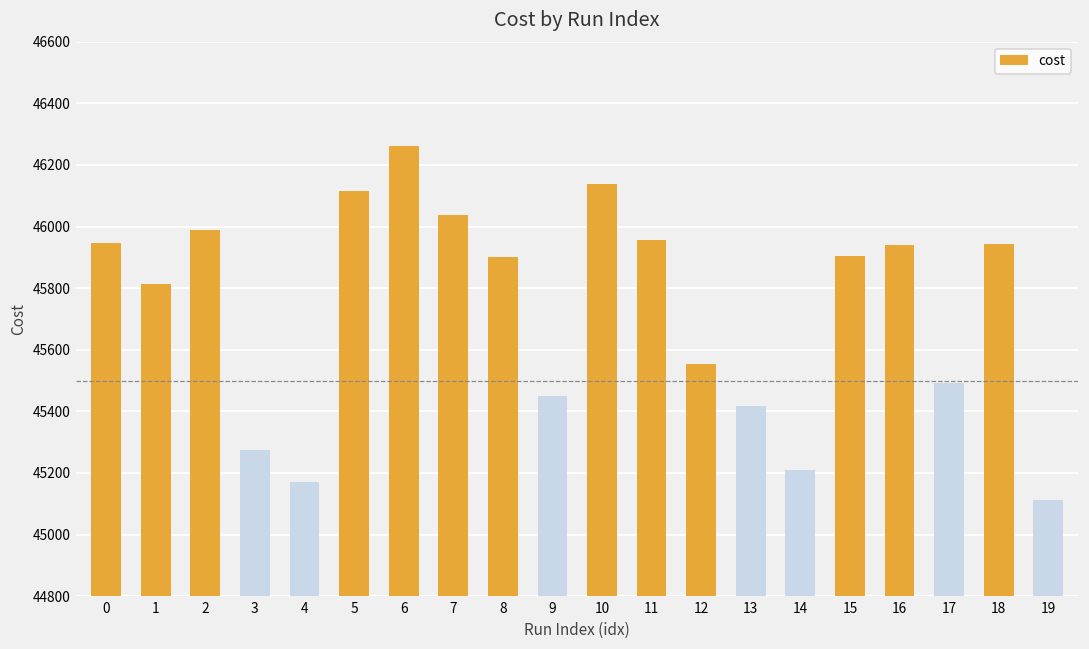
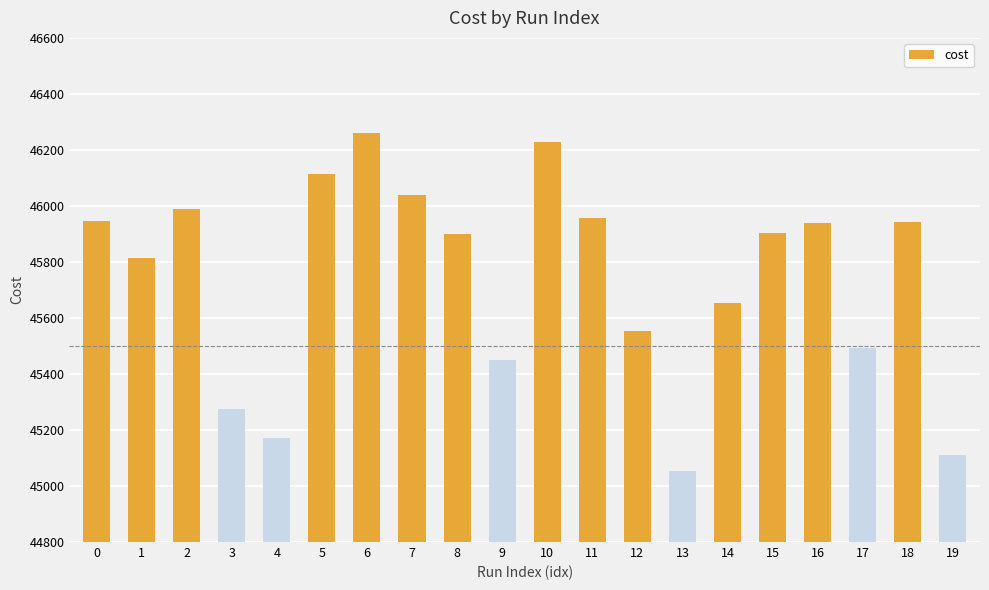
10: 46140 -> 46230
13: 45420 -> 45060
14: 45210 -> 45650
